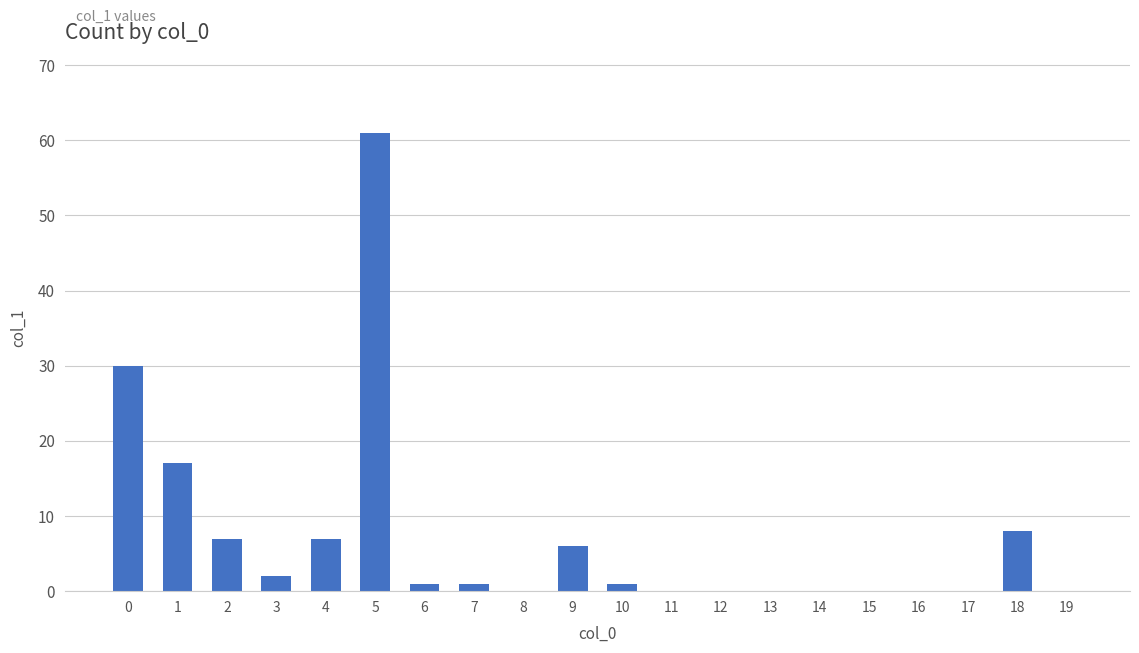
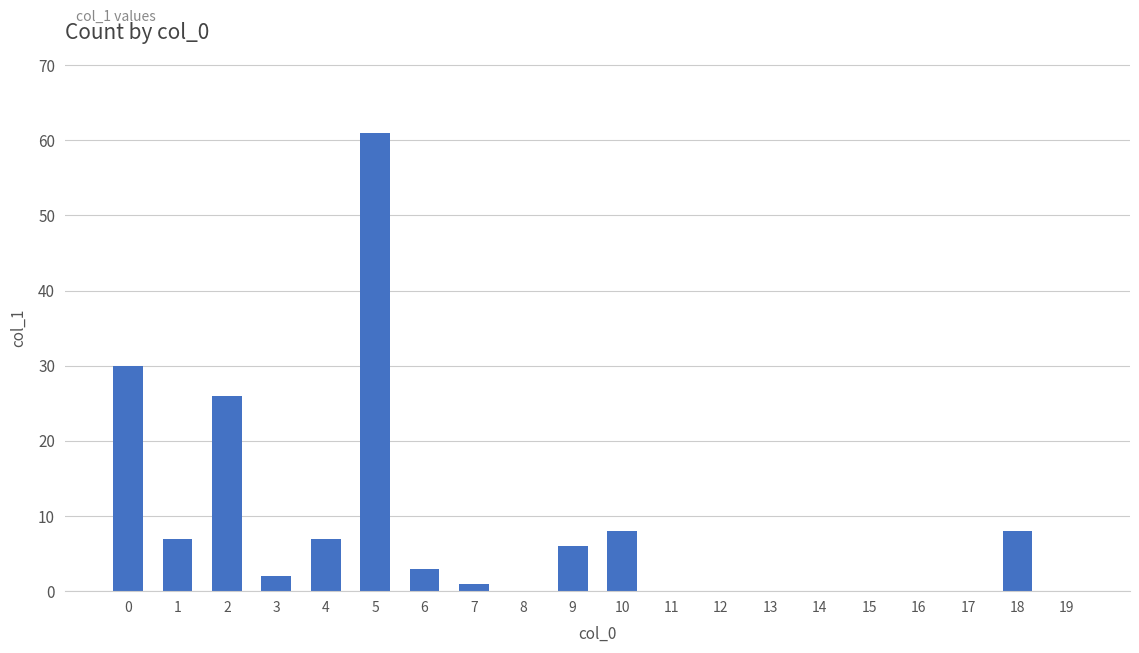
1: 17 -> 7
2: 7 -> 26
6: 1 -> 3
10: 1 -> 8
